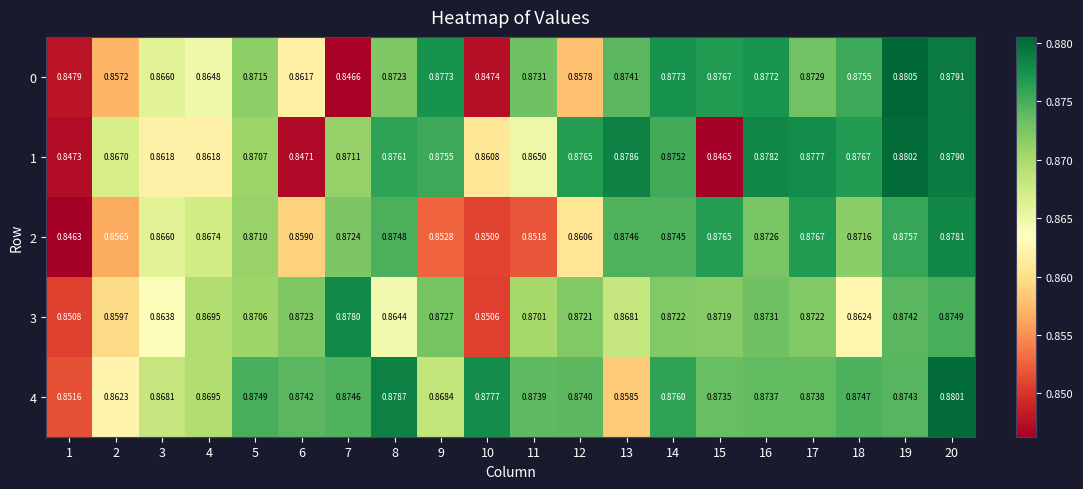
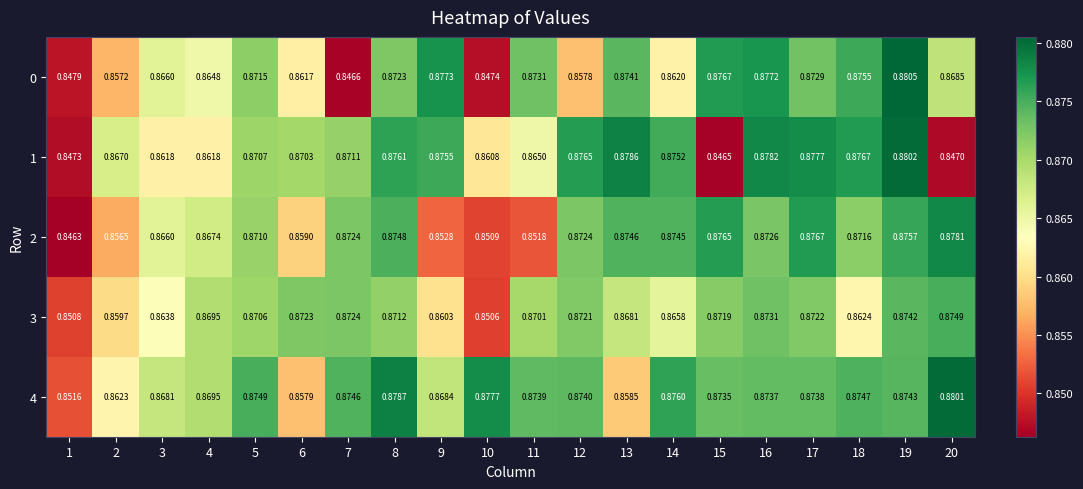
0, 14: 0.8773 -> 0.8620
0, 20: 0.8791 -> 0.8685
1, 6: 0.8471 -> 0.8703
1, 20: 0.8790 -> 0.8470
2, 12: 0.8606 -> 0.8724
3, 7: 0.8780 -> 0.8724
3, 8: 0.8644 -> 0.8712
3, 9: 0.8727 -> 0.8603
3, 14: 0.8722 -> 0.8658
4, 6: 0.8742 -> 0.8579
